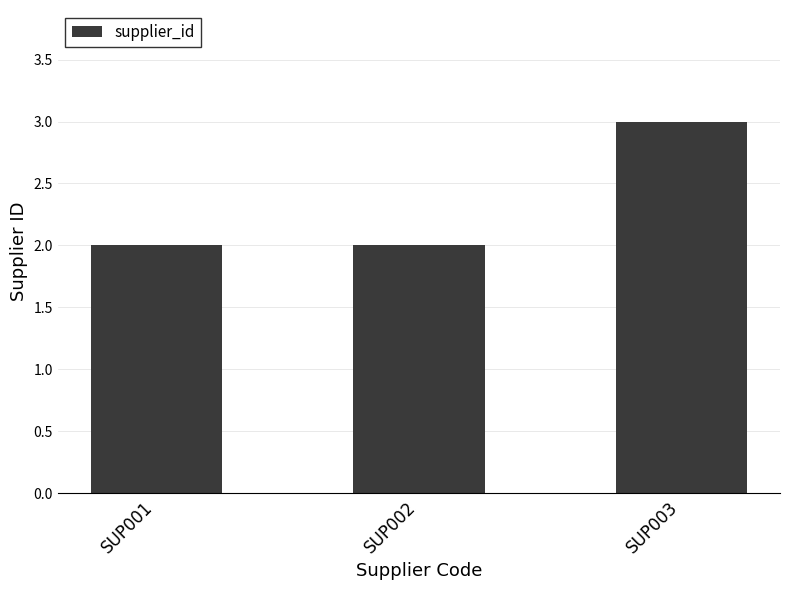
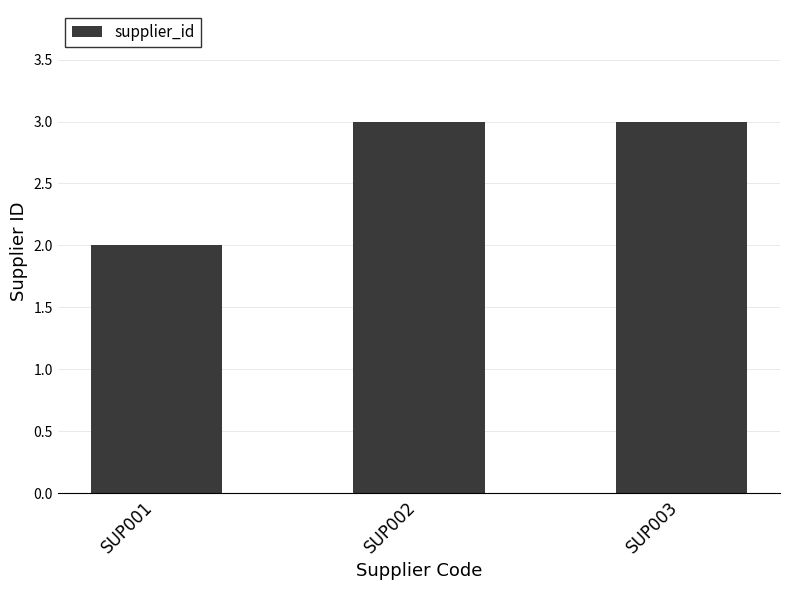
SUP002: 2 -> 3
